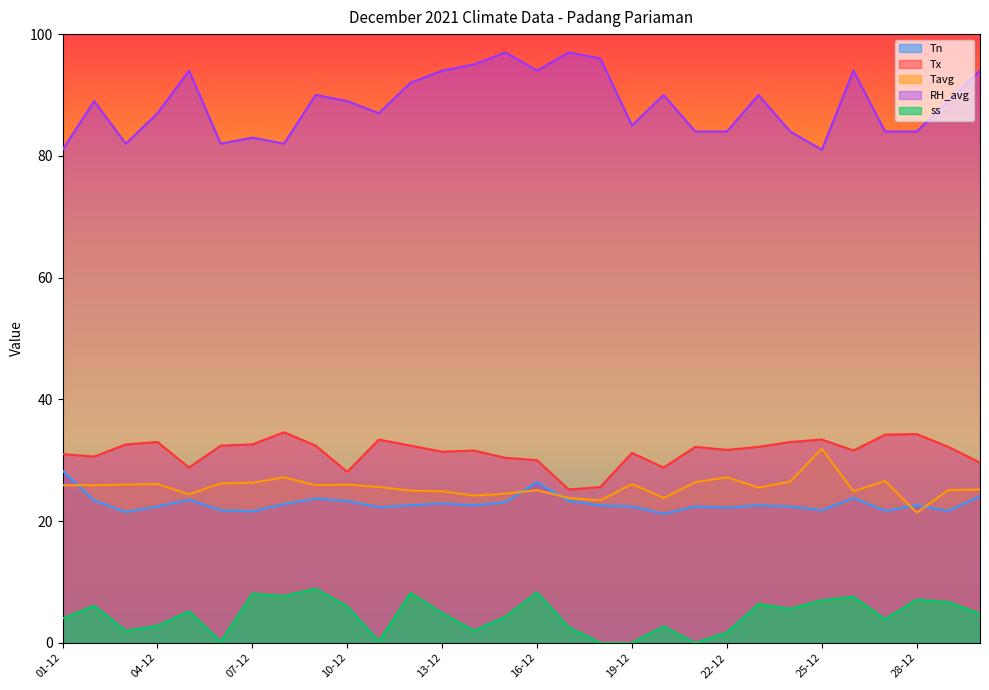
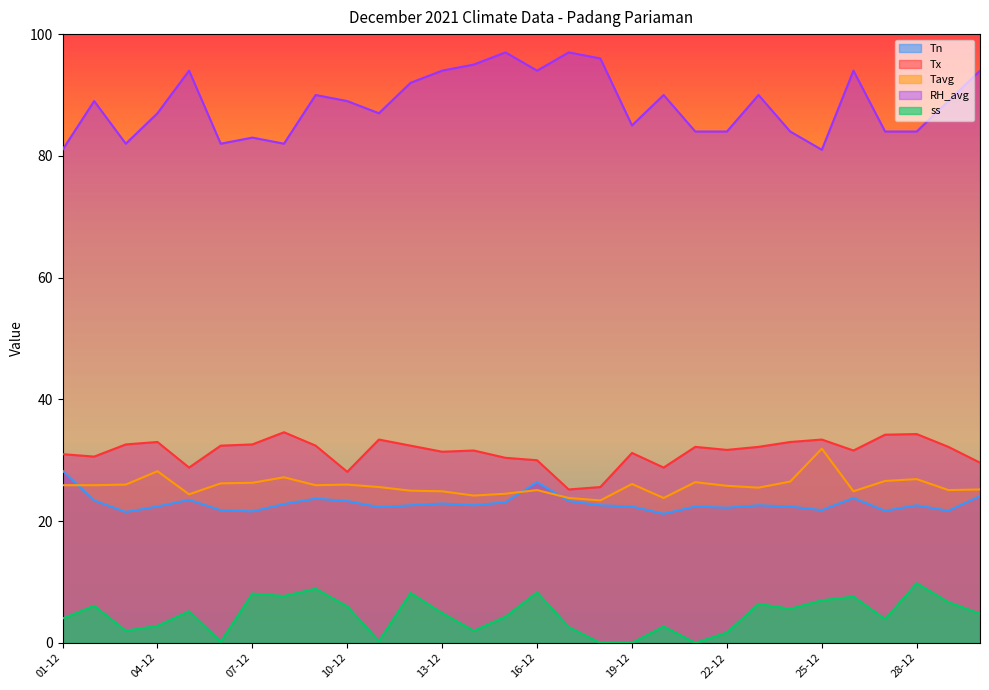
Tavg, 04-12: 26 -> 28
Tavg, 22-12: 27 -> 26
Tavg, 28-12: 21 -> 27
ss, 28-12: 7 -> 10
